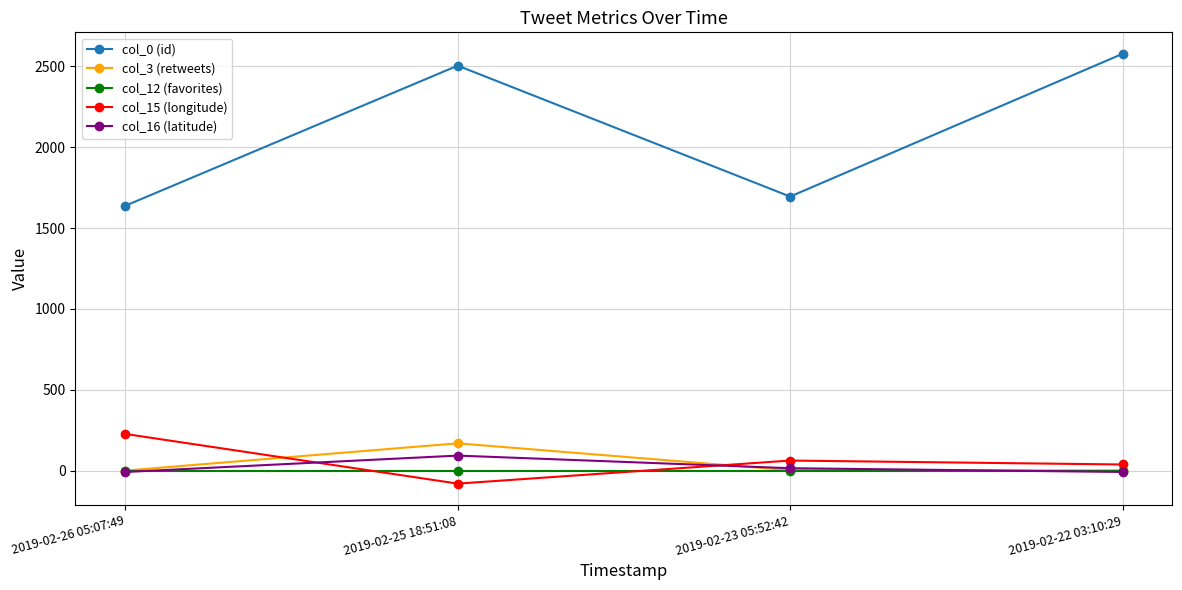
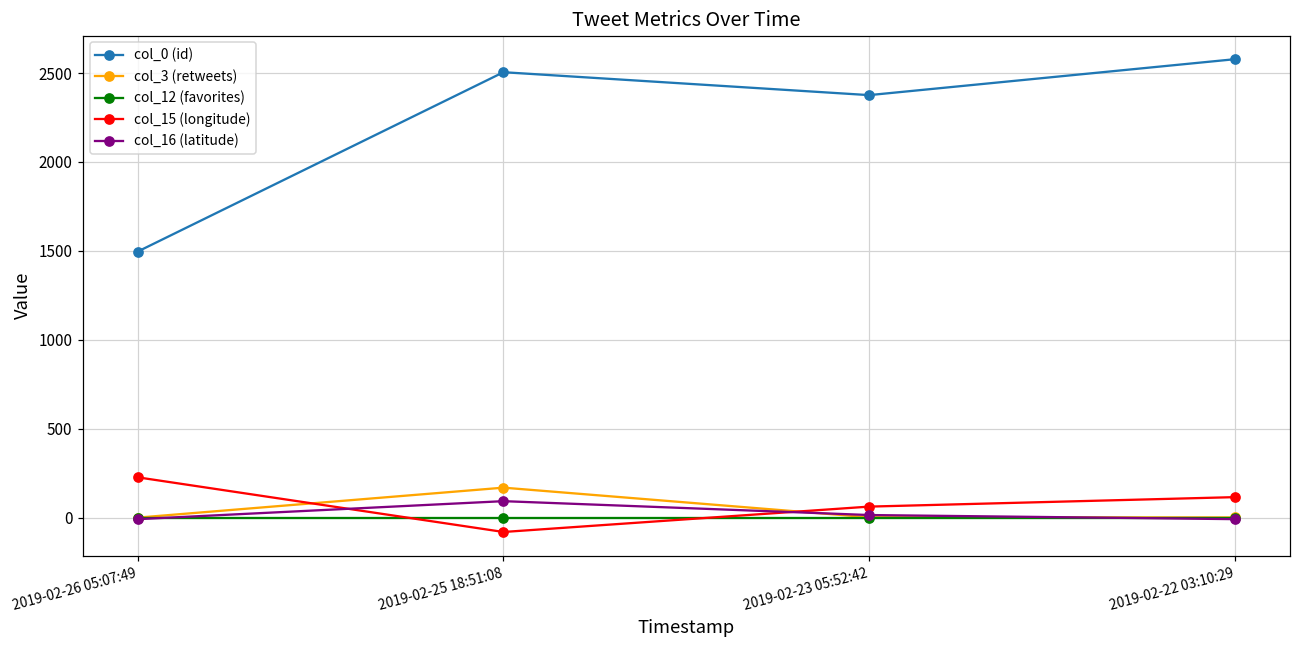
col_0 (id), 2019-02-26 05:07:49: 1640 -> 1500
col_0 (id), 2019-02-23 05:52:42: 1700 -> 2380
col_15 (longitude), 2019-02-22 03:10:29: 40 -> 120
